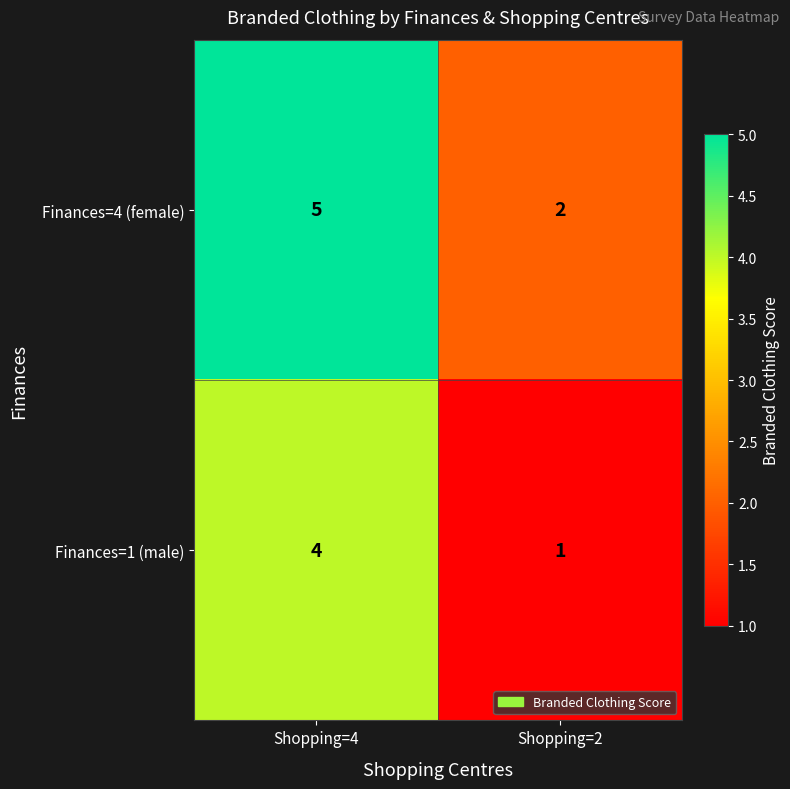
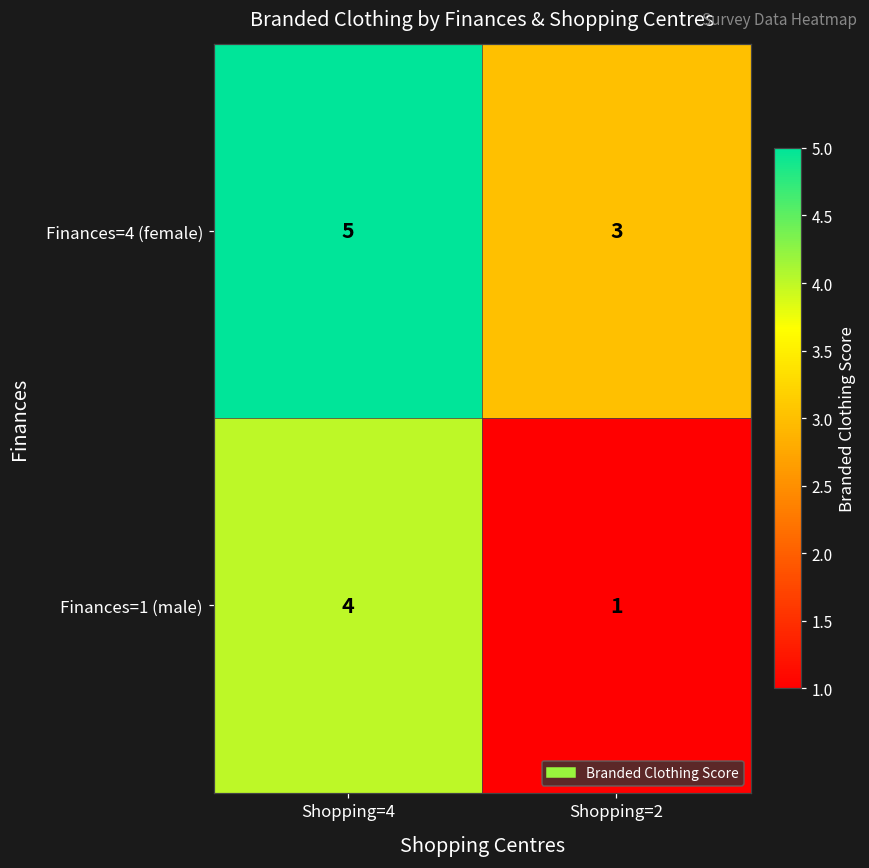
Finances=4 (female), Shopping=2: 2 -> 3
